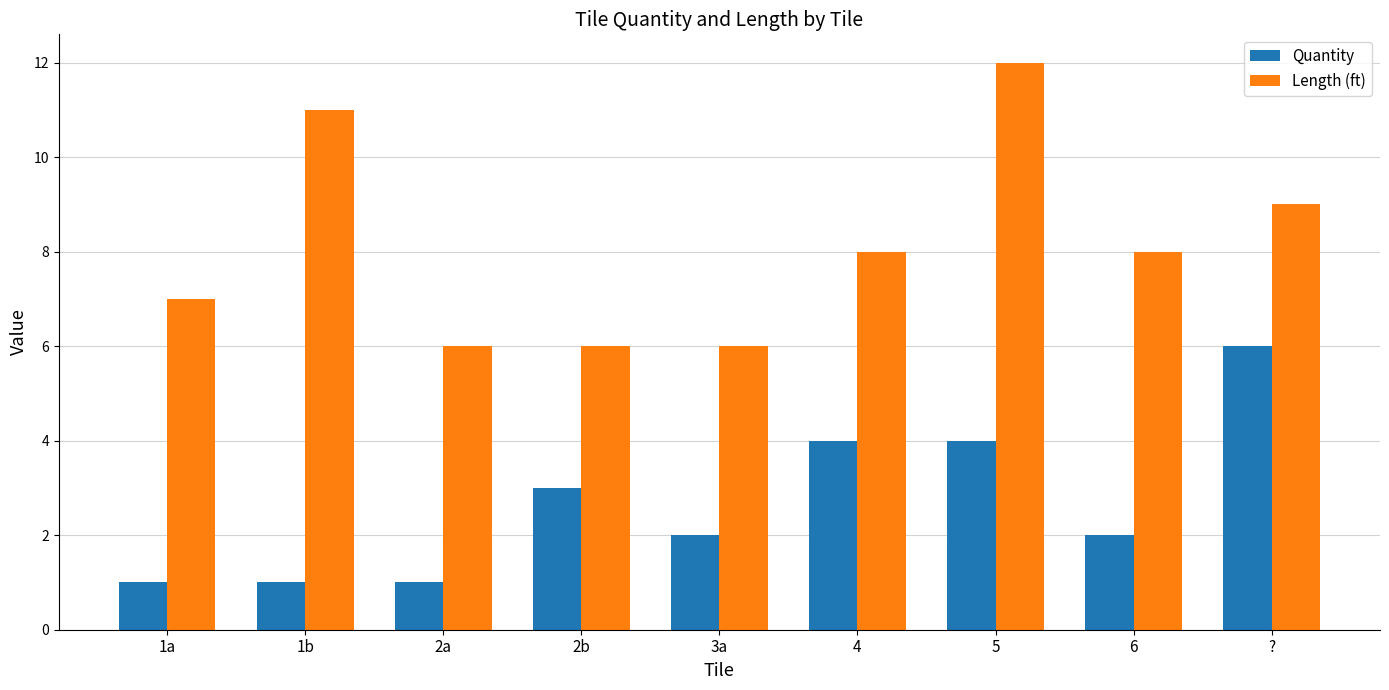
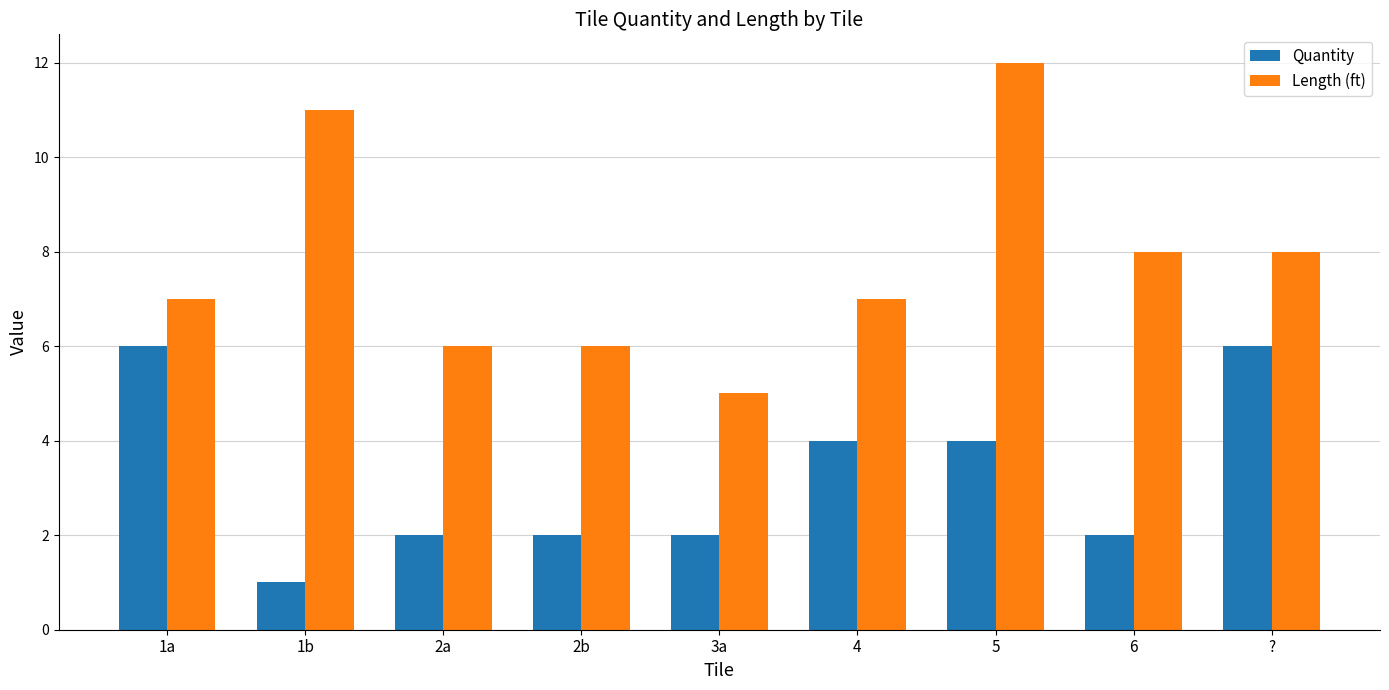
Quantity, 1a: 1 -> 6
Quantity, 2a: 1 -> 2
Quantity, 2b: 3 -> 2
Length (ft), 3a: 6 -> 5
Length (ft), 4: 8 -> 7
Length (ft), ?: 9 -> 8
